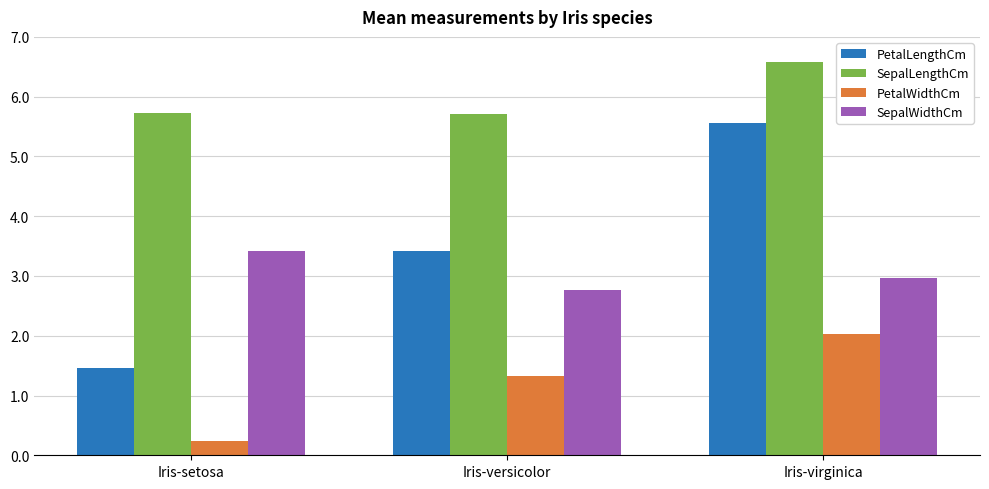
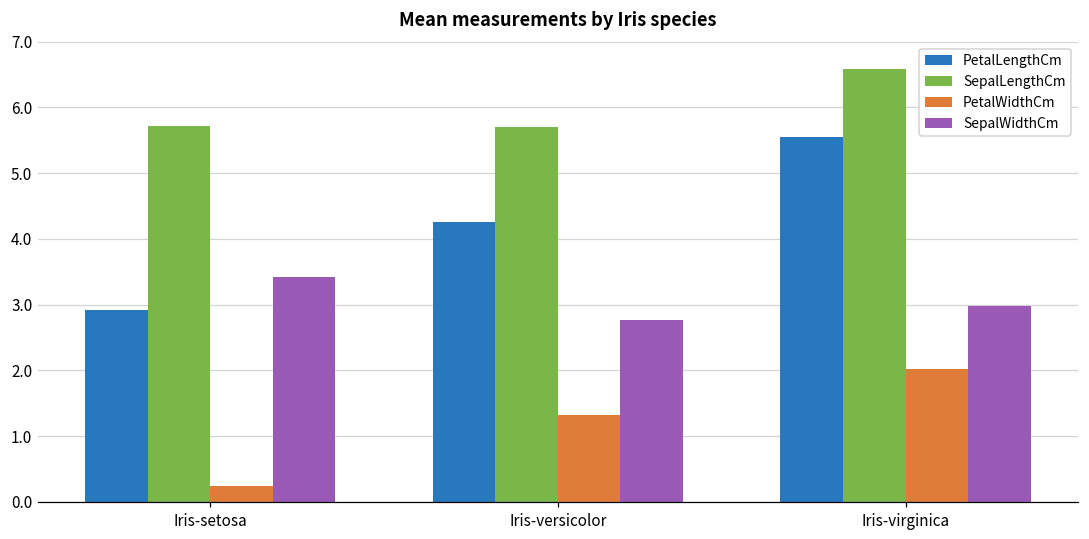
PetalLengthCm, Iris-setosa: 1.5 -> 2.9
PetalLengthCm, Iris-versicolor: 3.4 -> 4.3
